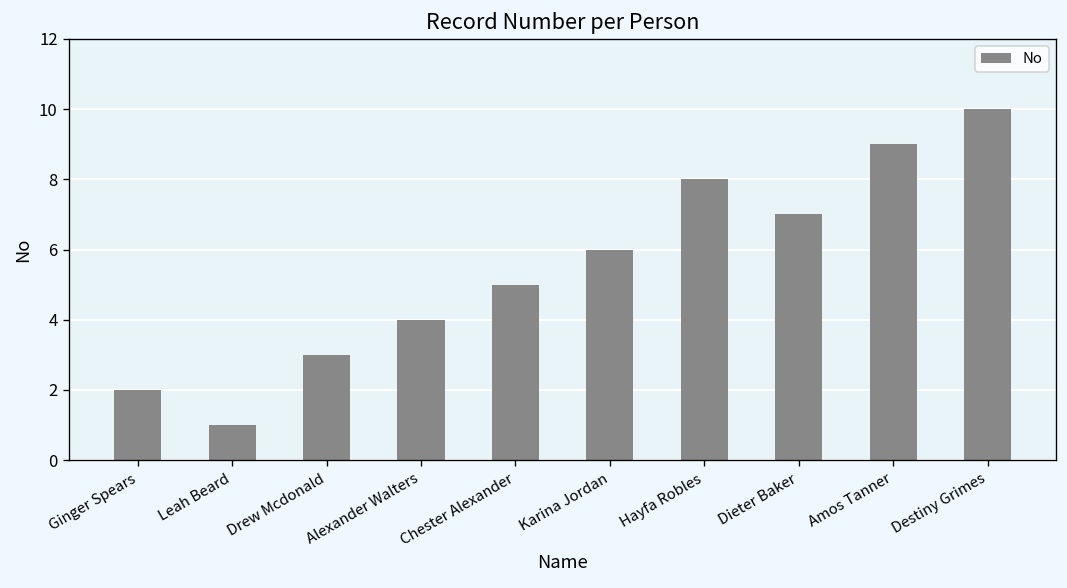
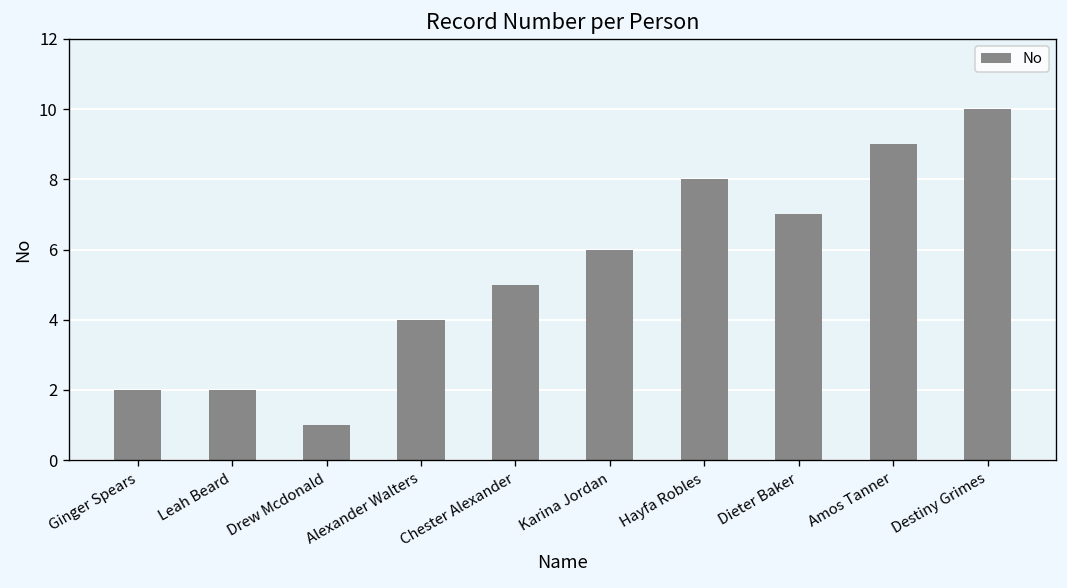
Leah Beard: 1 -> 2
Drew Mcdonald: 3 -> 1
